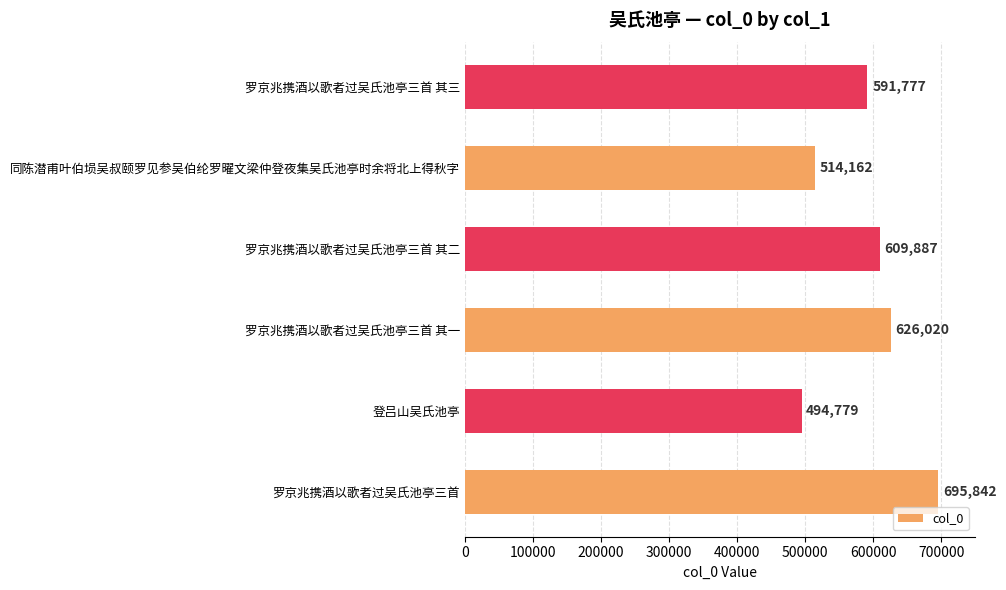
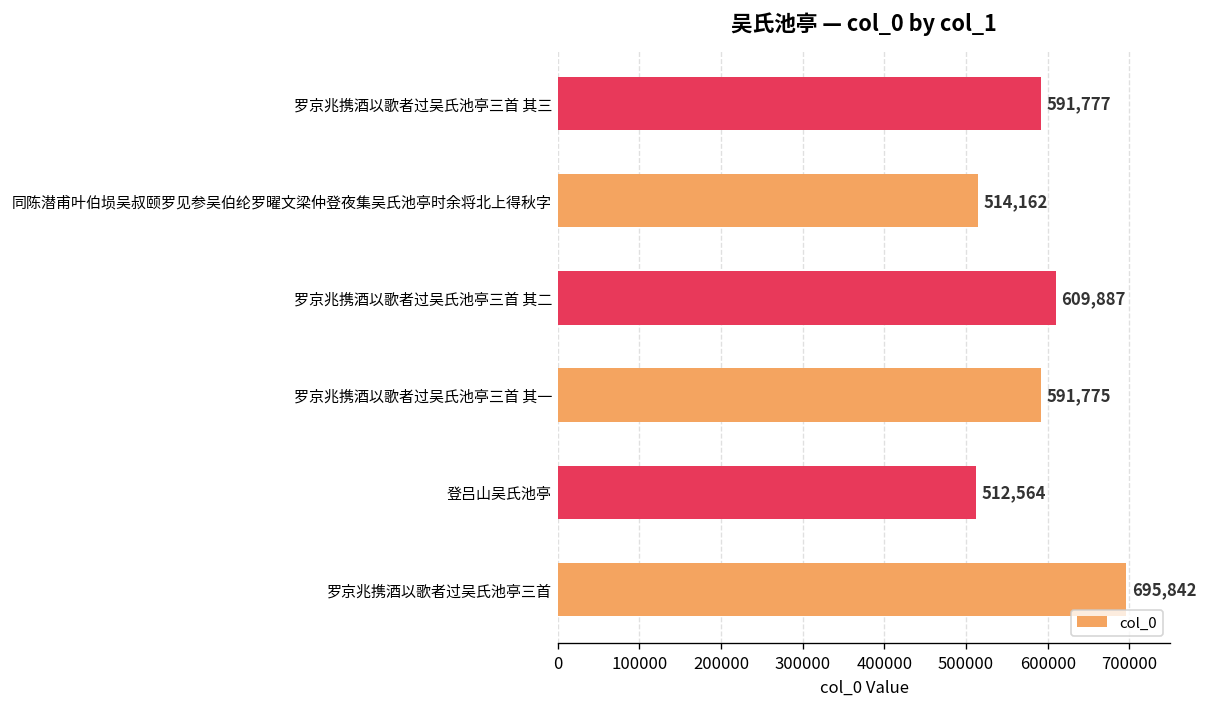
罗京兆携酒以歌者过吴氏池亭三首 其一: 626,020 -> 591,775
登吕山吴氏池亭: 494,779 -> 512,564
